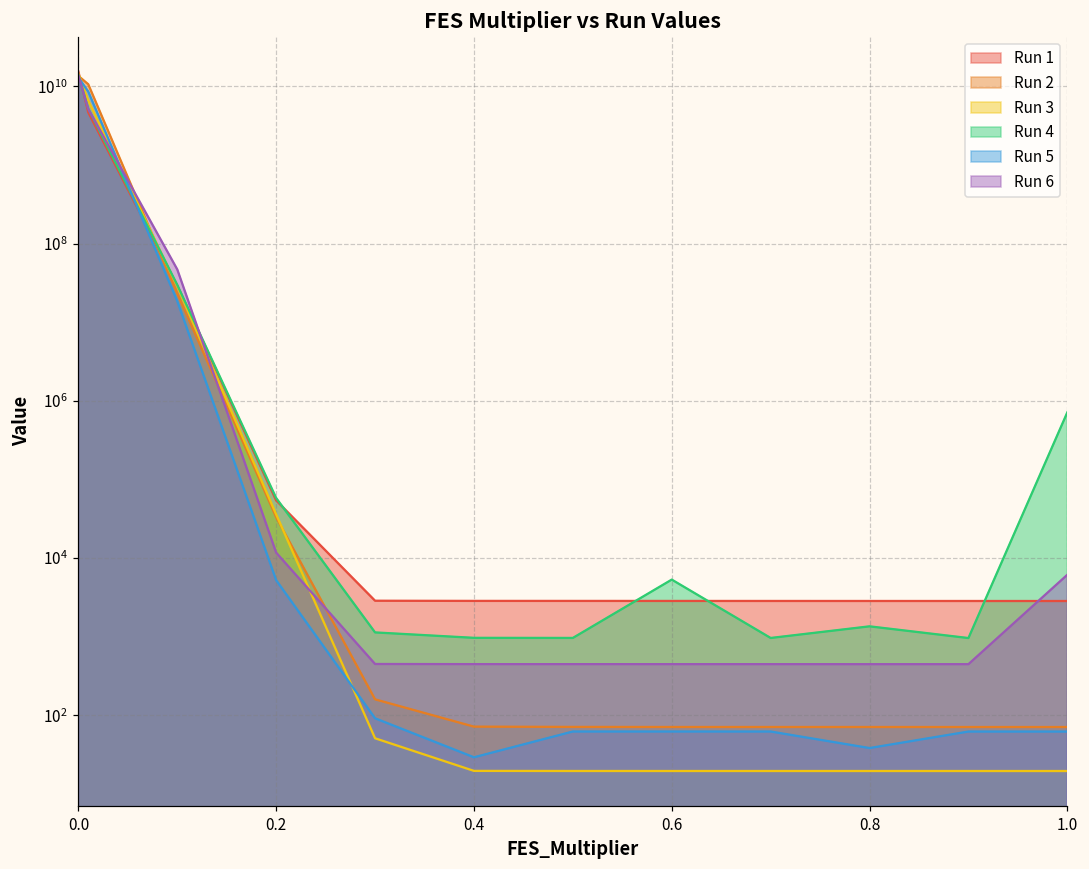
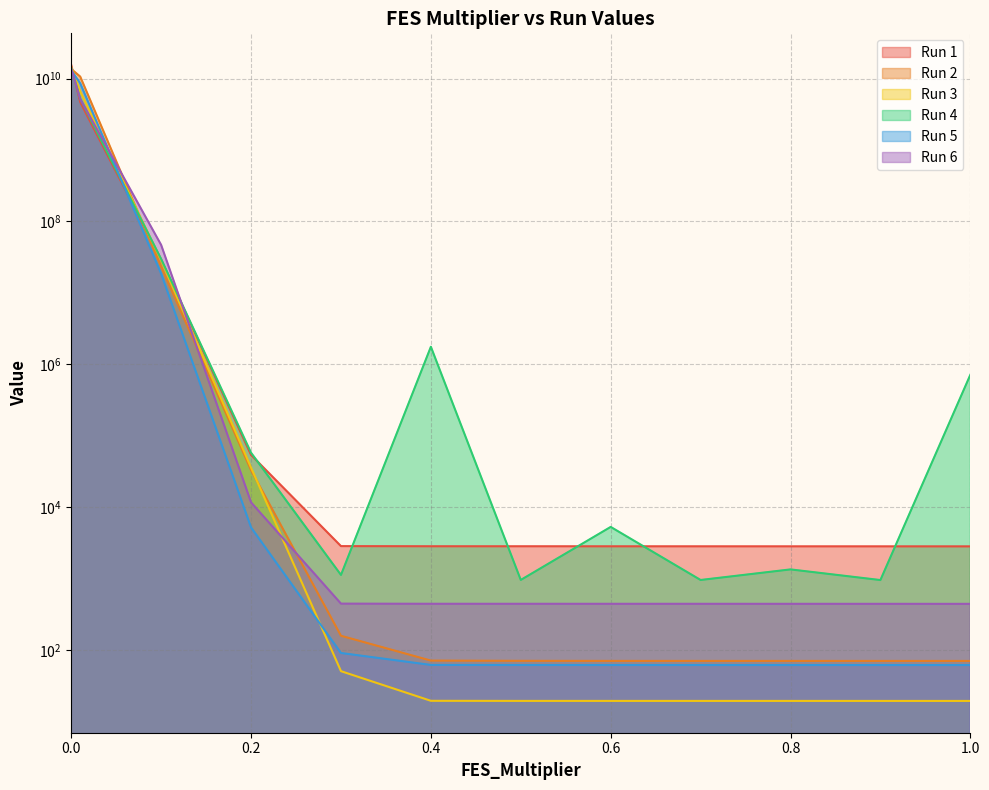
Run 4, 0.4: 1000 -> 1800000
Run 5, 0.4: 29 -> 60
Run 5, 0.8: 40 -> 60
Run 6, 1.0: 6000 -> 400
